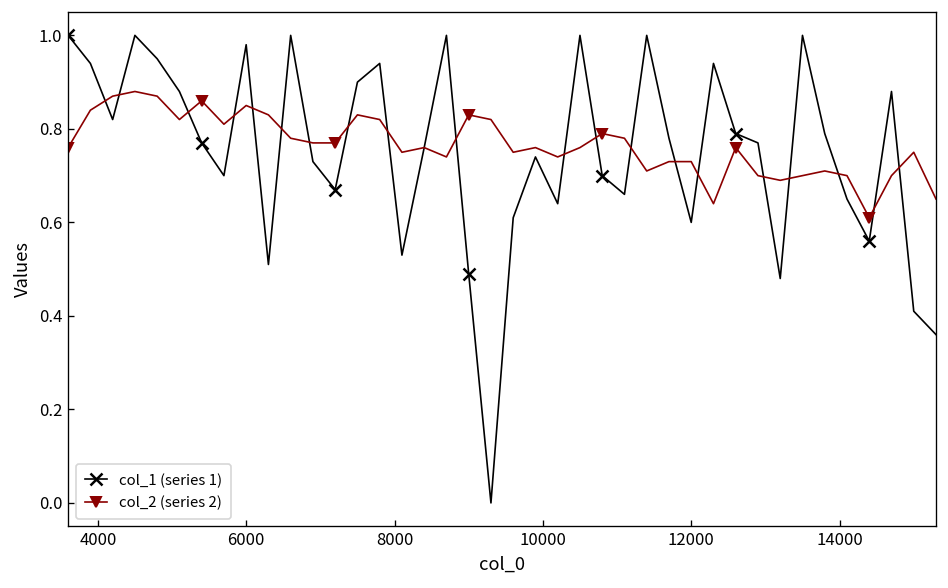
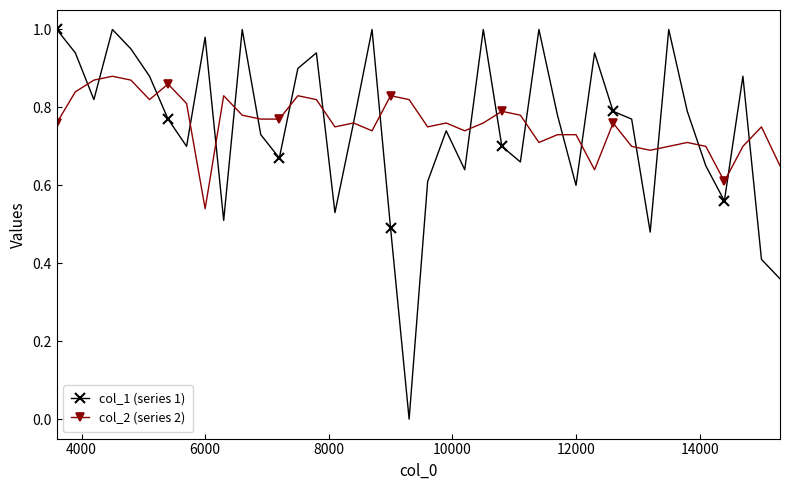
col_2 (series 2), 6000: 0.85 -> 0.54
